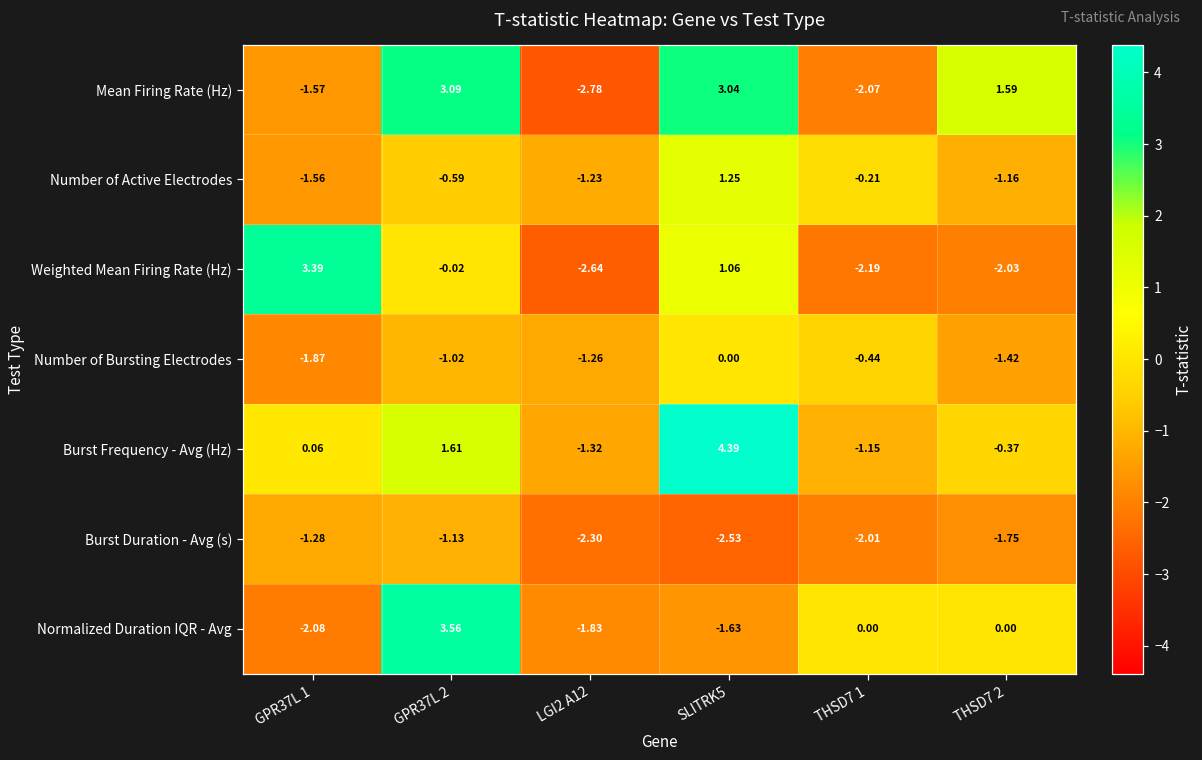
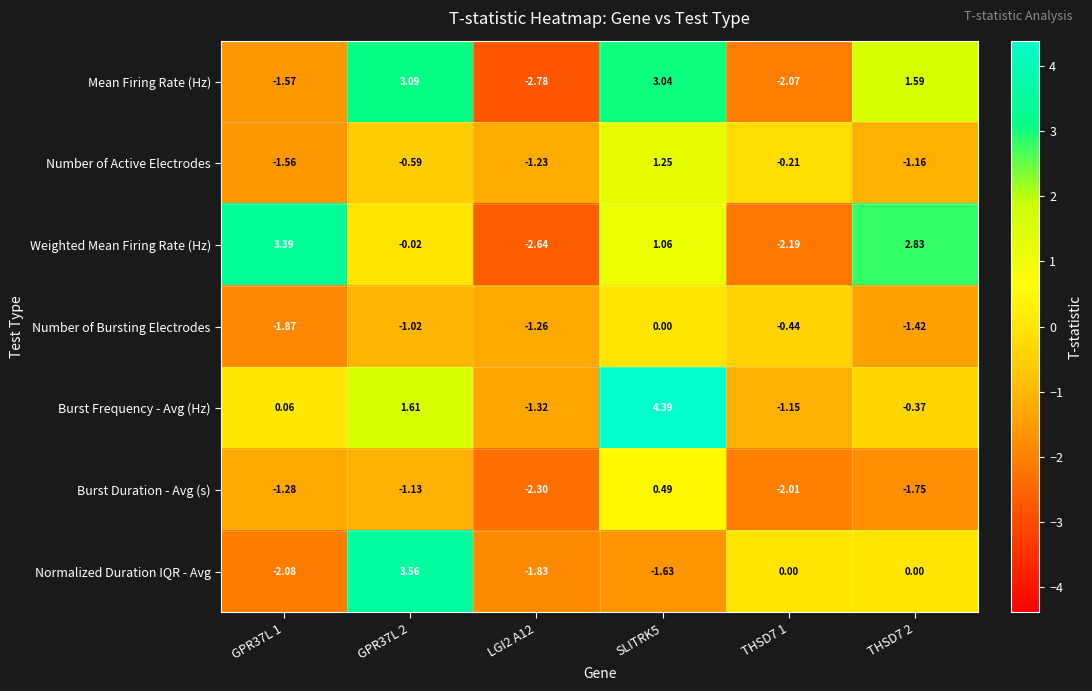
Weighted Mean Firing Rate (Hz), THSD7 2: -2.03 -> 2.83
Burst Duration - Avg (s), SLITRK5: -2.53 -> 0.49
